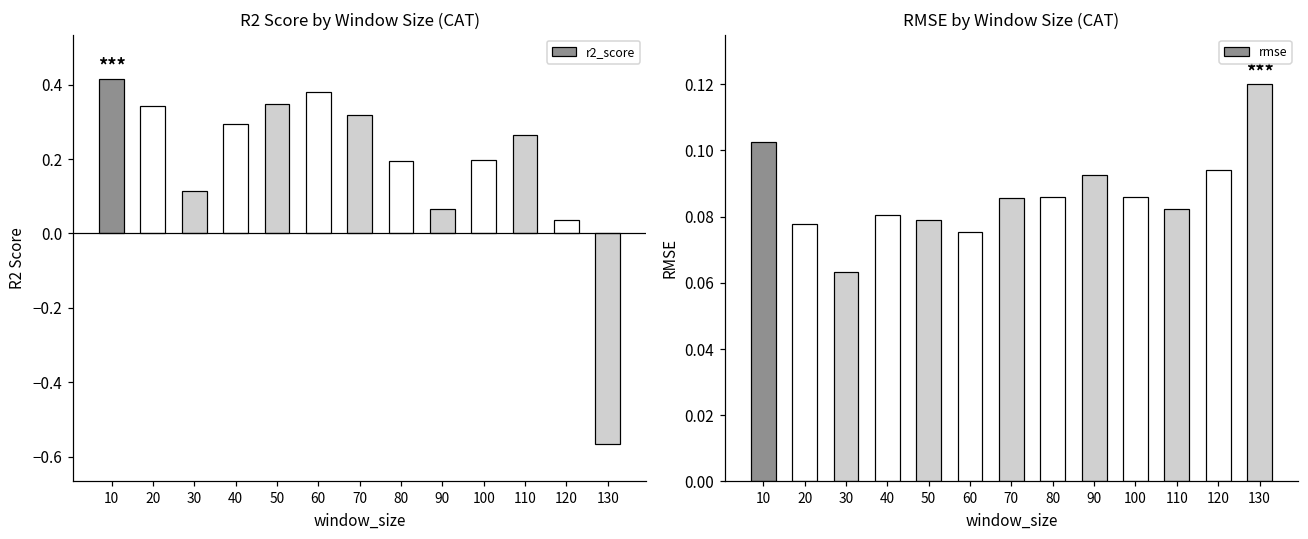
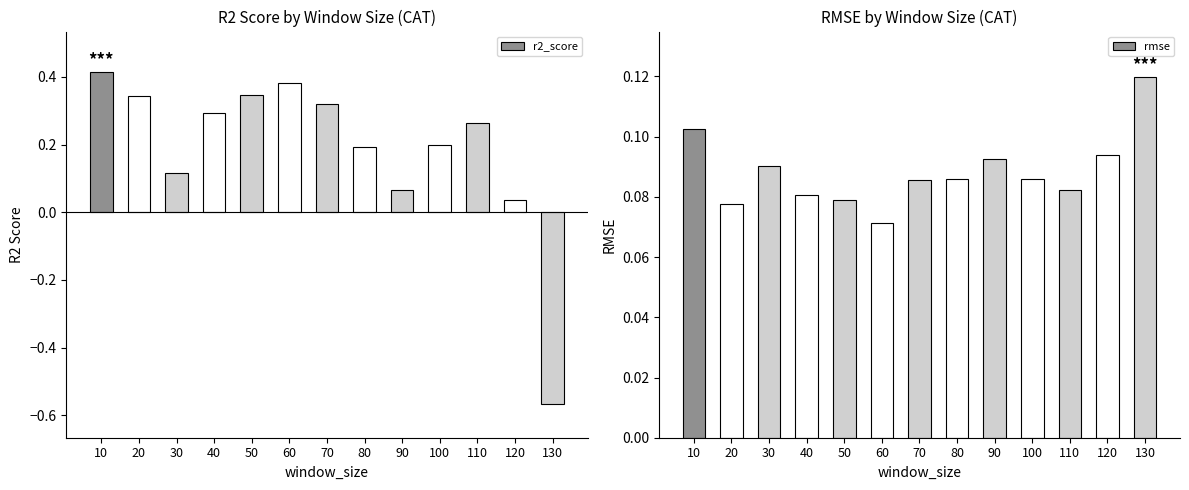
RMSE by Window Size (CAT), 30: 0.063 -> 0.090
RMSE by Window Size (CAT), 60: 0.075 -> 0.071
